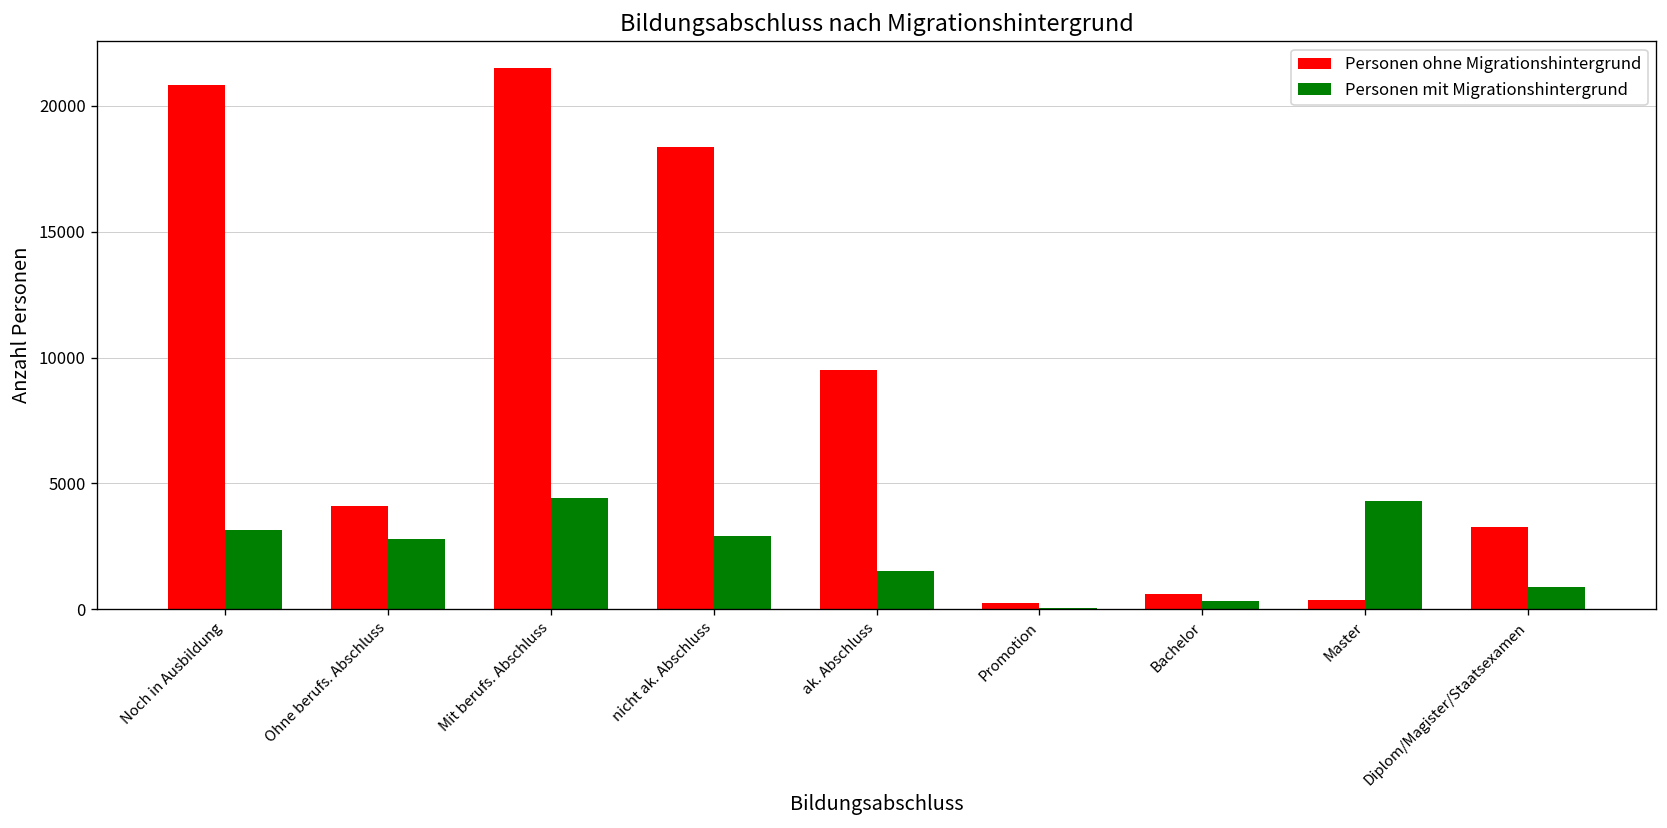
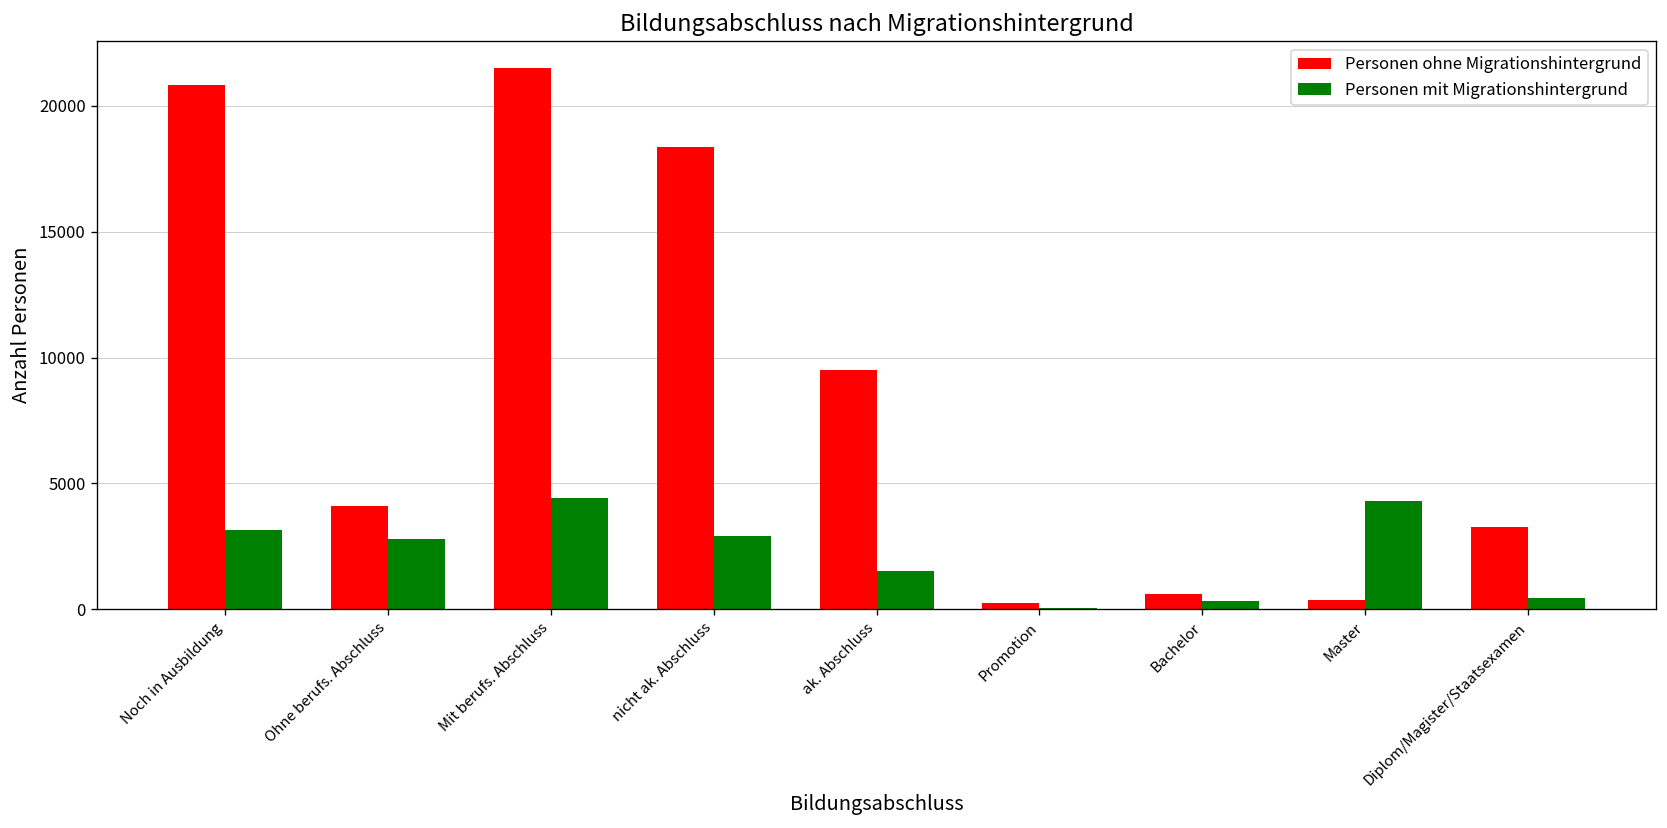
Personen mit Migrationshintergrund, Diplom/Magister/Staatsexamen: 900 -> 500
